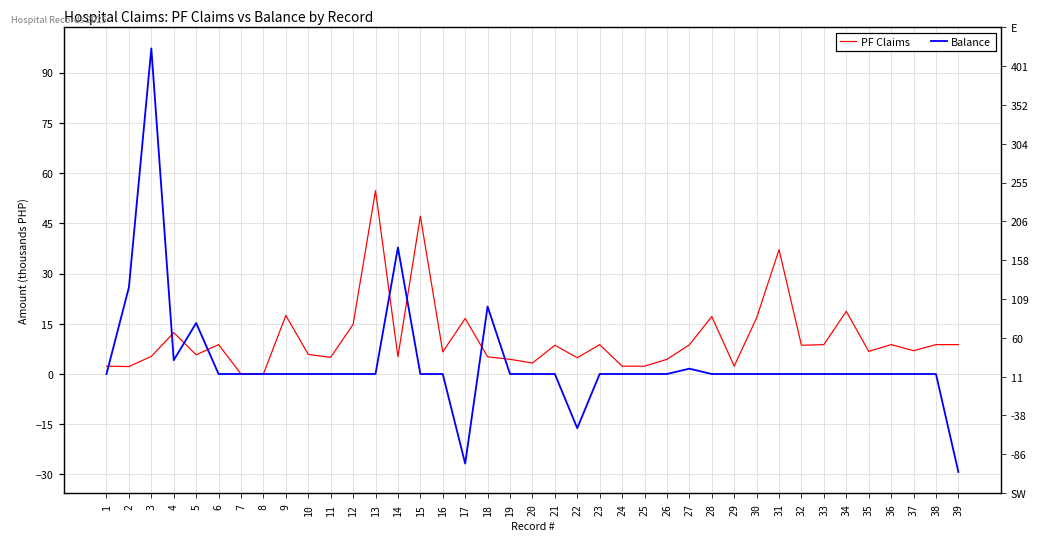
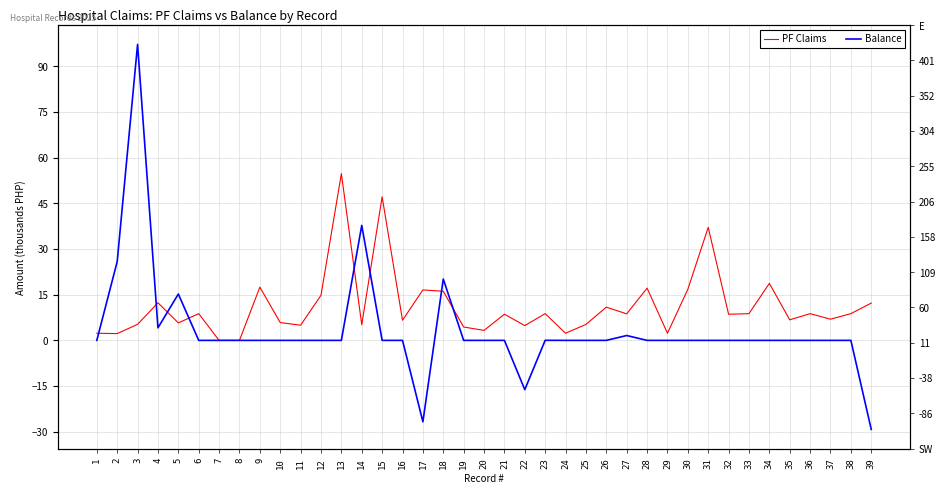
PF Claims, 18: 5 -> 16
PF Claims, 25: 2 -> 5
PF Claims, 26: 4 -> 11
PF Claims, 39: 9 -> 12
